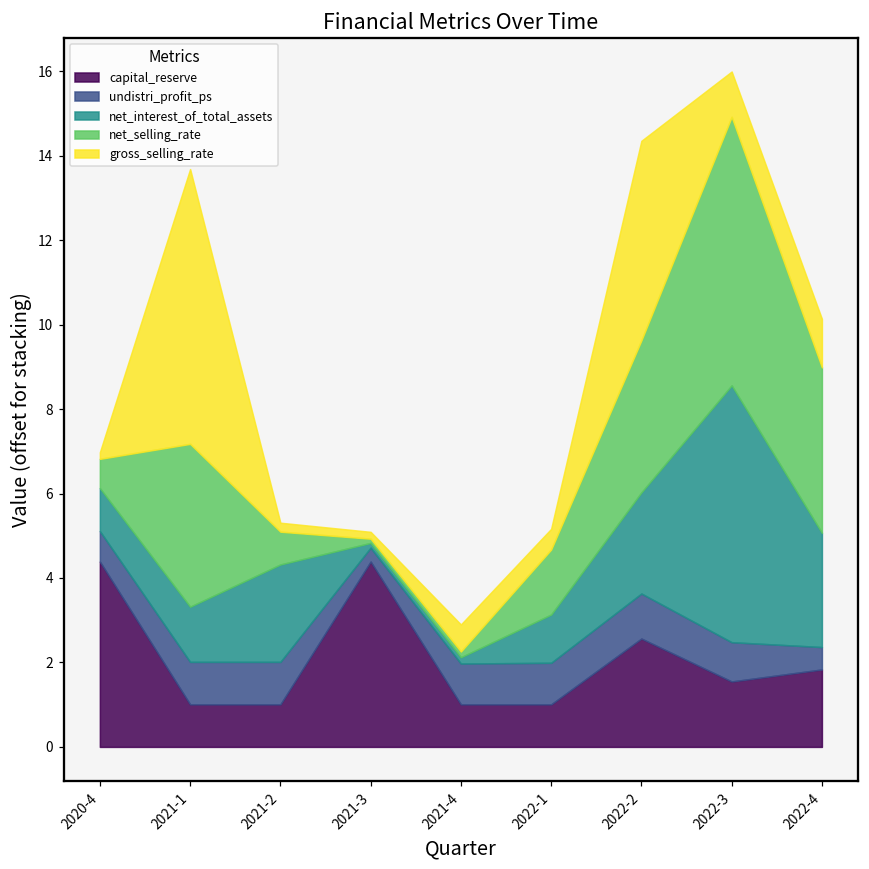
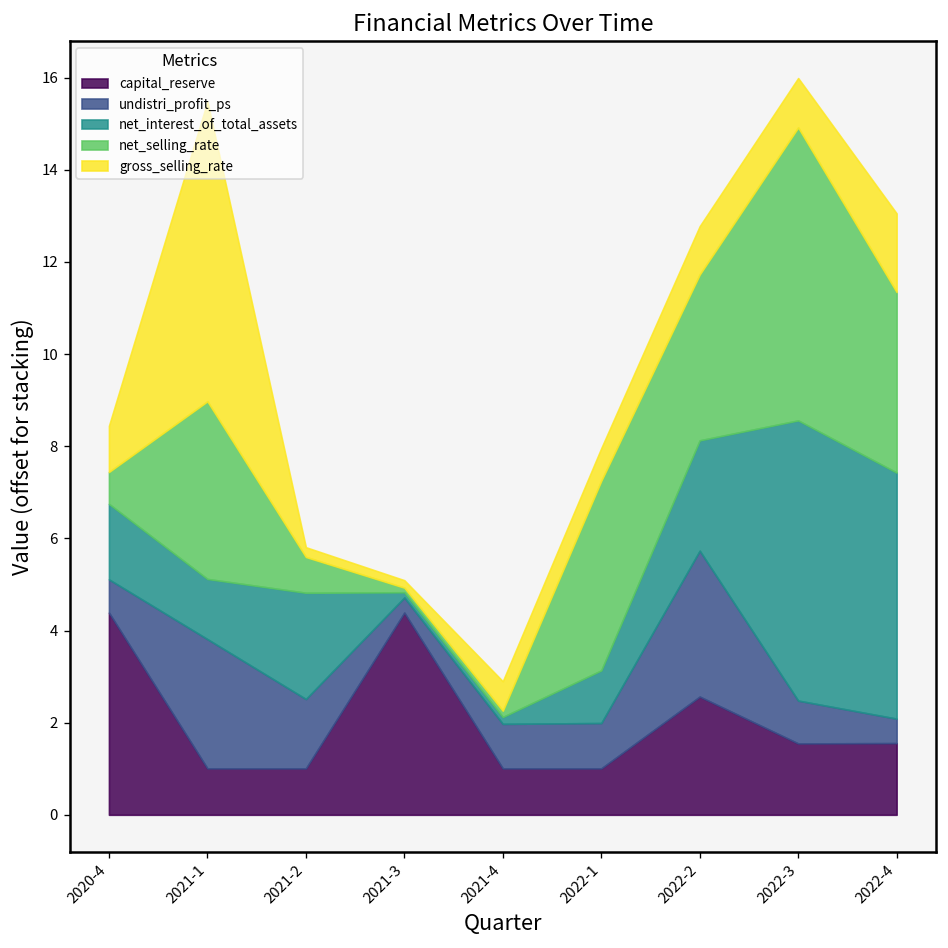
net_interest_of_total_assets, 2020-4: 1.0 -> 1.6
gross_selling_rate, 2020-4: 0.2 -> 1.0
undistri_profit_ps, 2021-1: 1.0 -> 2.8
undistri_profit_ps, 2021-2: 1.0 -> 1.5
net_selling_rate, 2022-1: 1.5 -> 4.1
gross_selling_rate, 2022-1: 0.5 -> 0.7
undistri_profit_ps, 2022-2: 1.1 -> 3.2
gross_selling_rate, 2022-2: 4.7 -> 1.0
capital_reserve, 2022-4: 1.8 -> 1.6
net_interest_of_total_assets, 2022-4: 2.7 -> 5.3
gross_selling_rate, 2022-4: 1.1 -> 1.7
